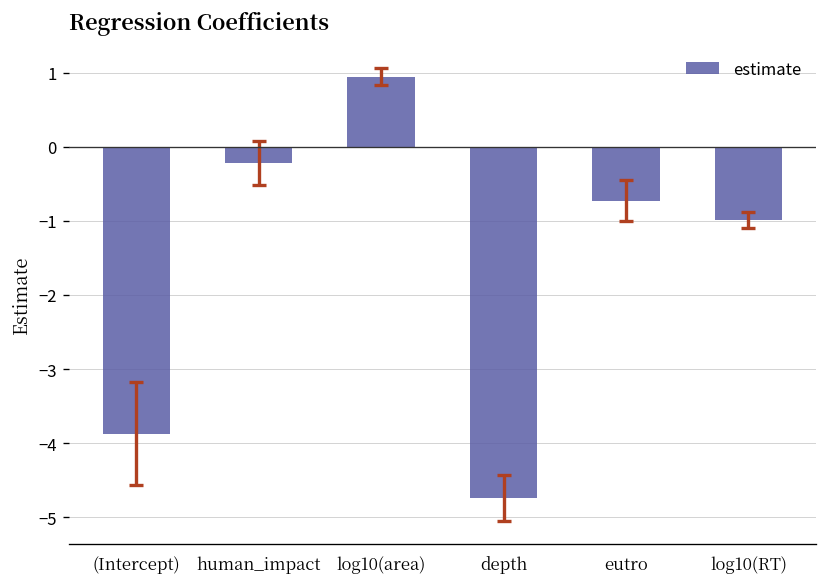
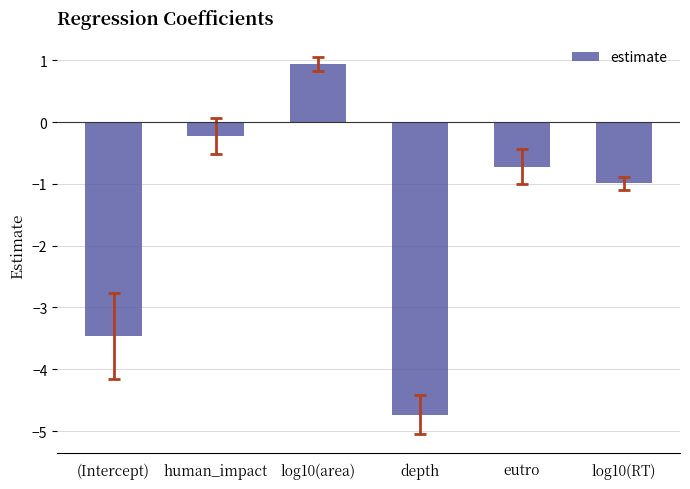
estimate, (Intercept): -3.9 -> -3.5
